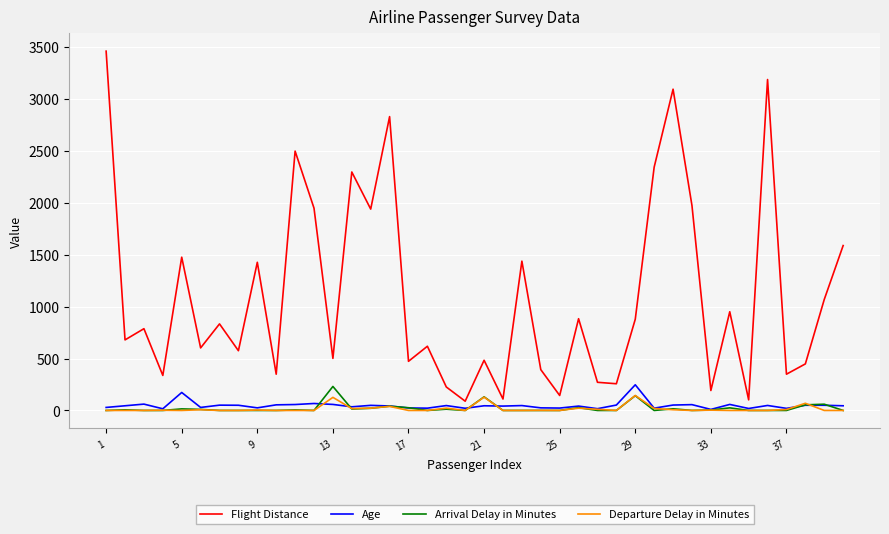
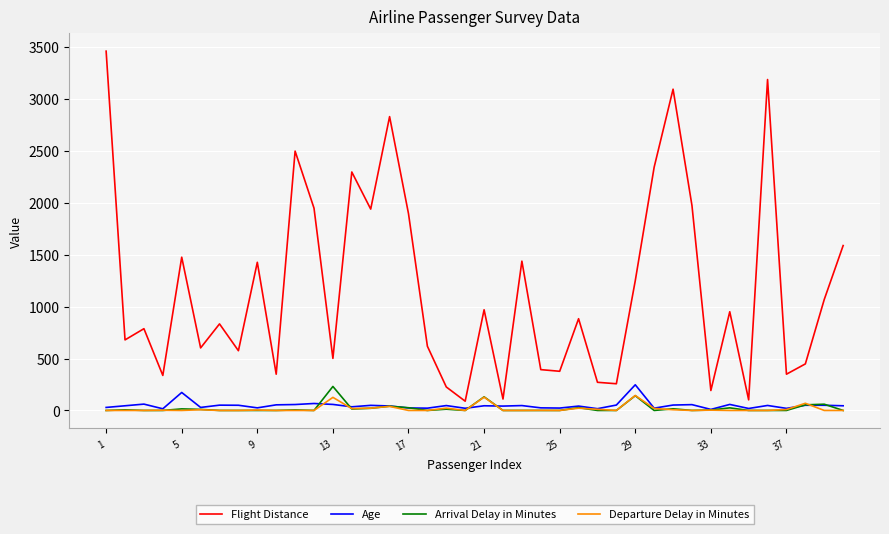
Flight Distance, 17: 470 -> 1890
Flight Distance, 21: 480 -> 970
Flight Distance, 25: 140 -> 380
Flight Distance, 29: 880 -> 1250
